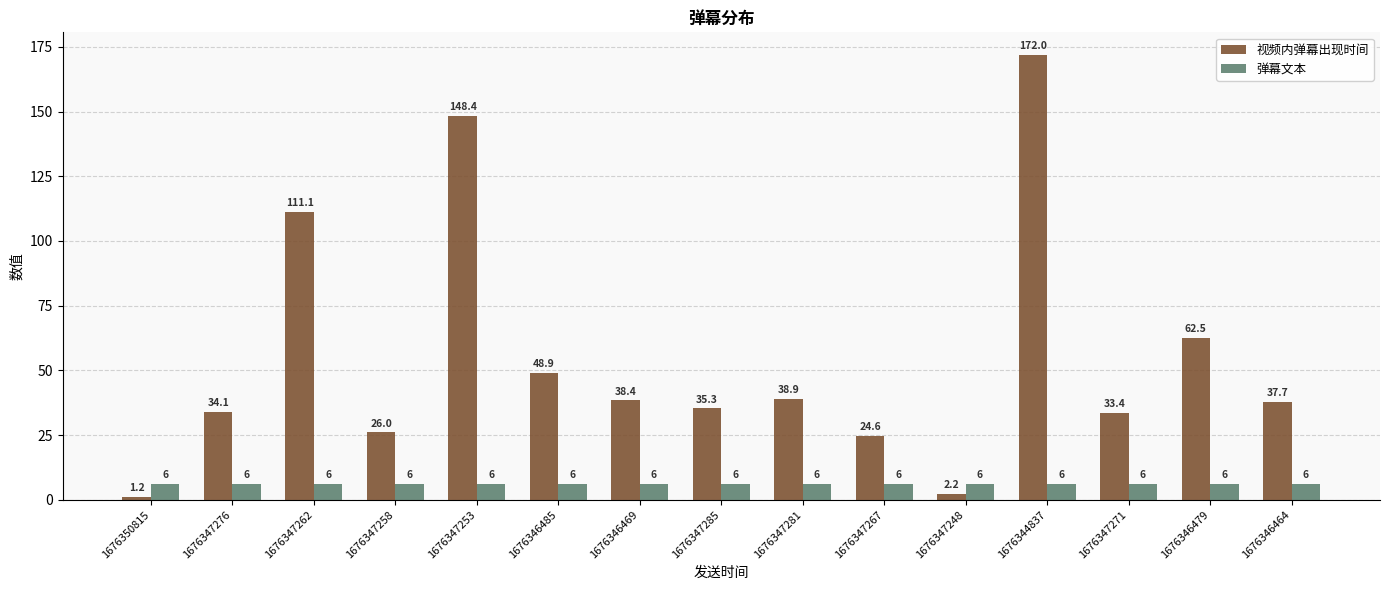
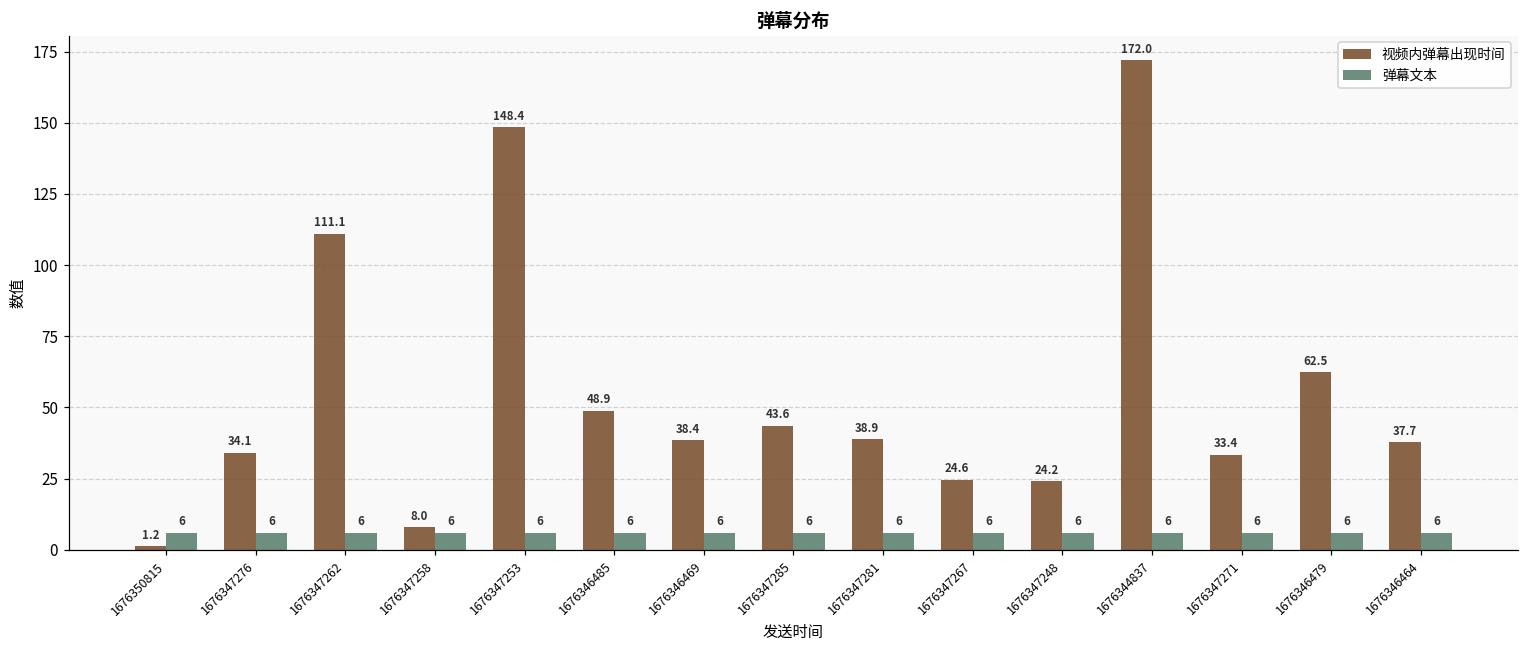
视频内弹幕出现时间, 1676347258: 26.0 -> 8.0
视频内弹幕出现时间, 1676347285: 35.3 -> 43.6
视频内弹幕出现时间, 1676347248: 2.2 -> 24.2
